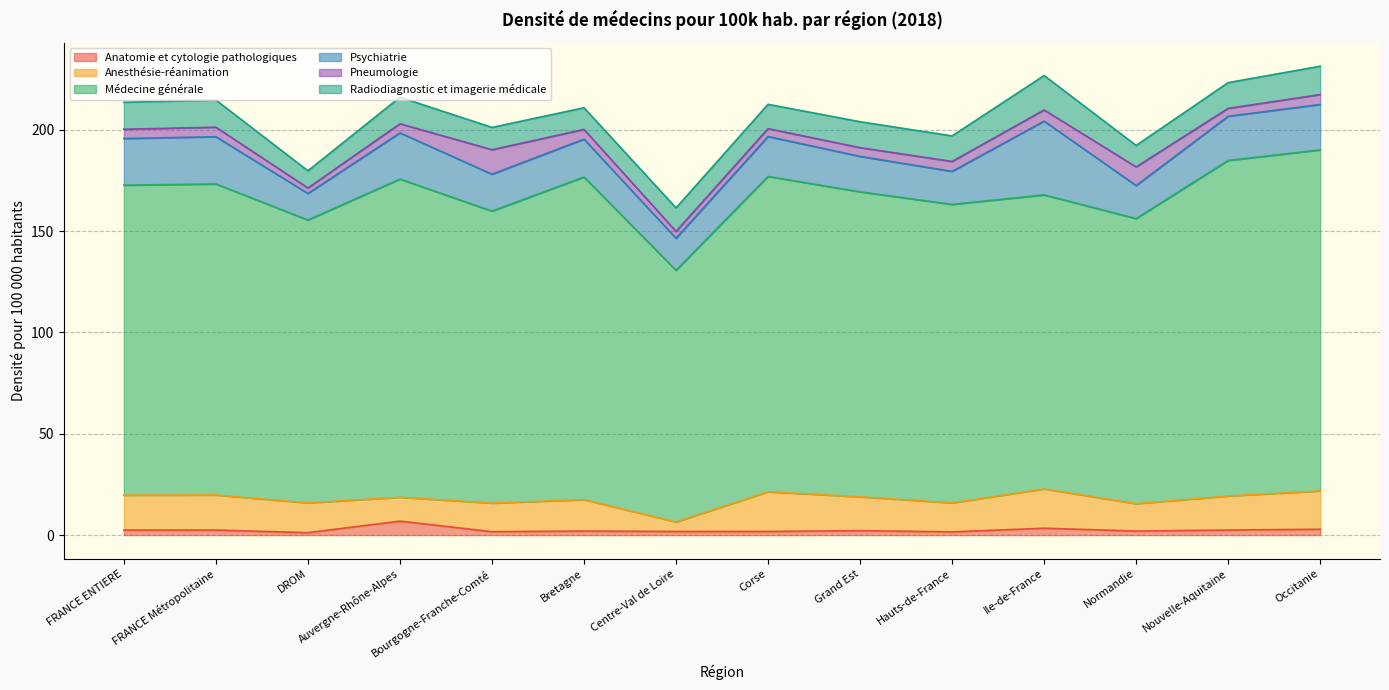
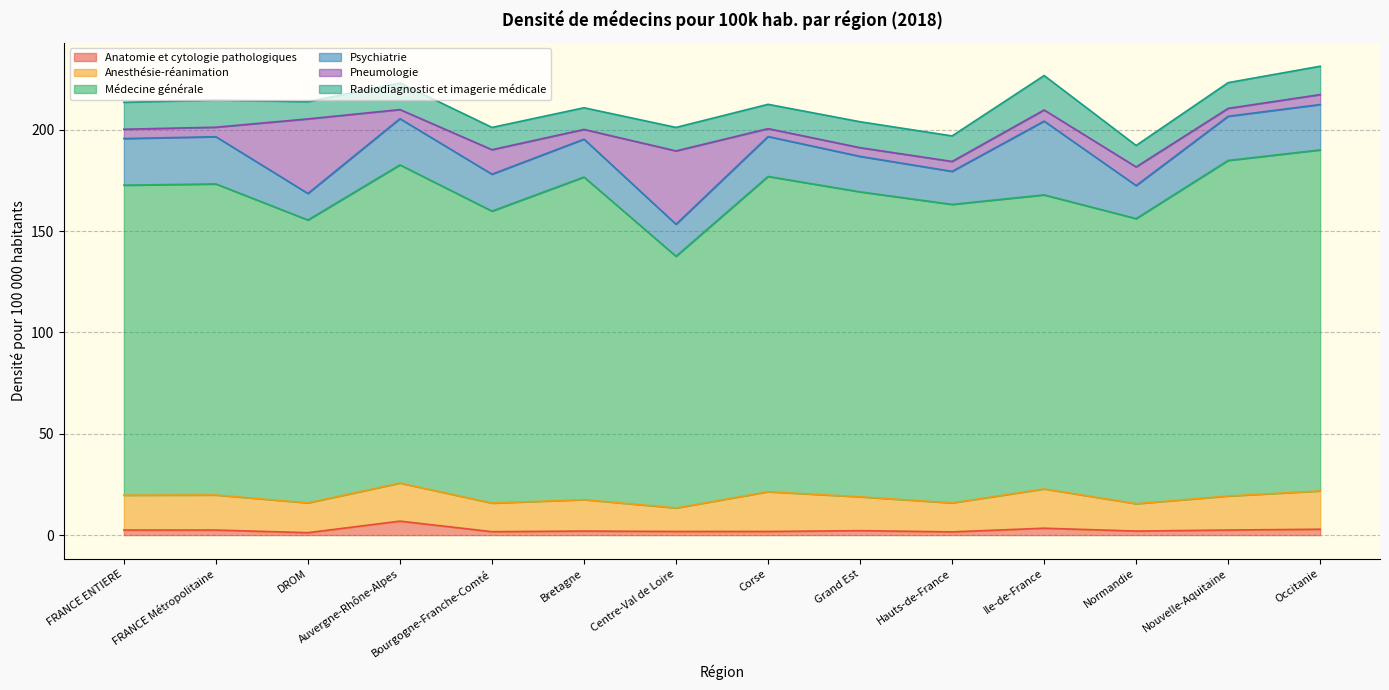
Pneumologie, DROM: 3 -> 37
Anesthésie-réanimation, Auvergne-Rhône-Alpes: 12 -> 19
Anesthésie-réanimation, Centre-Val de Loire: 5 -> 12
Pneumologie, Centre-Val de Loire: 3 -> 36
